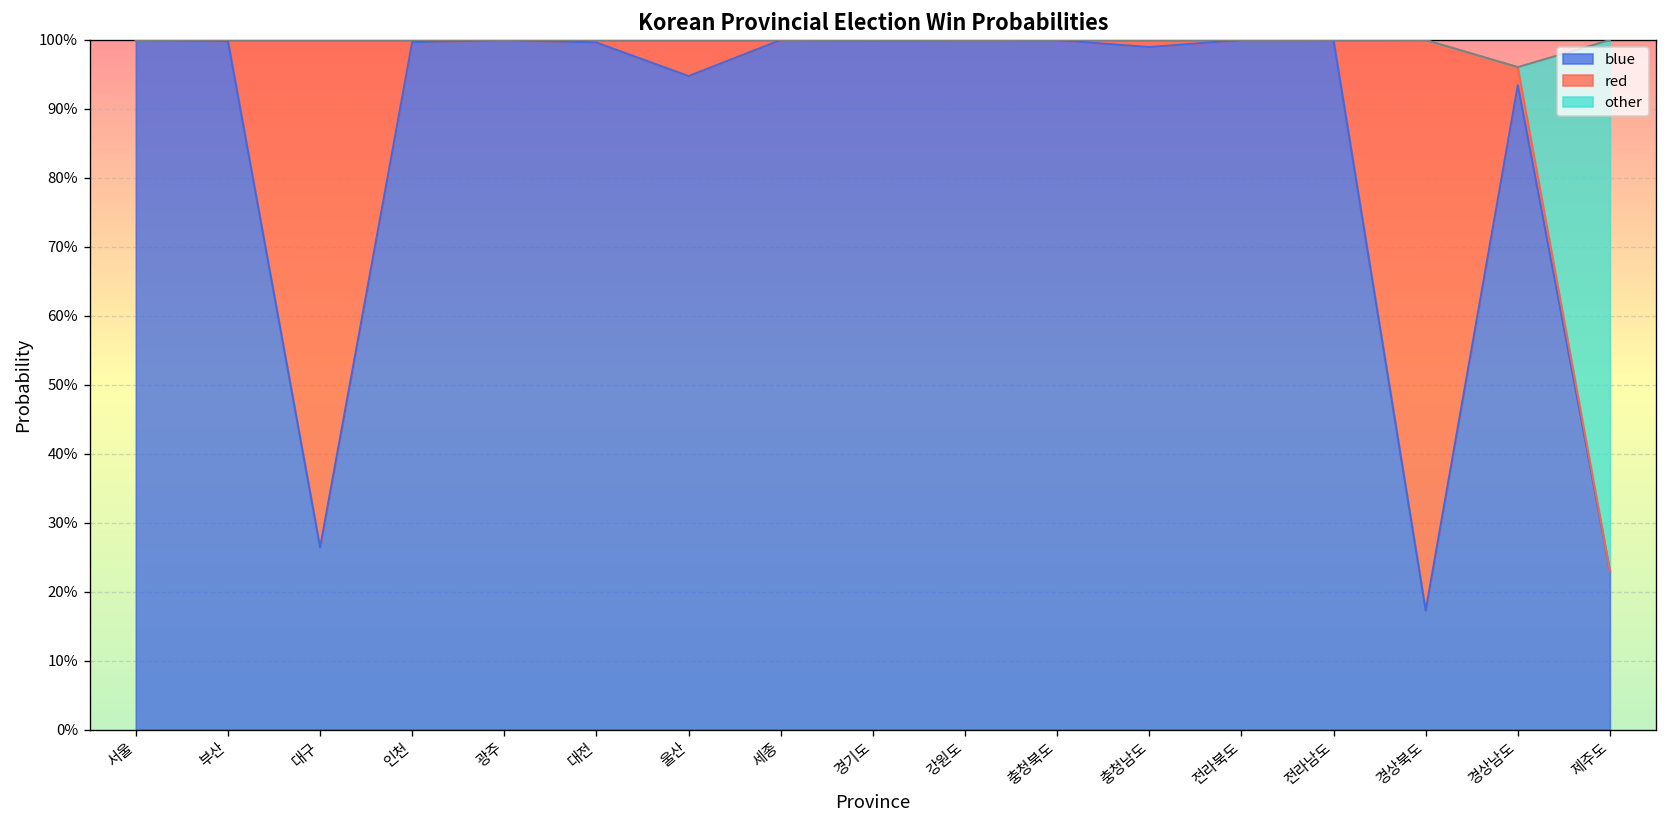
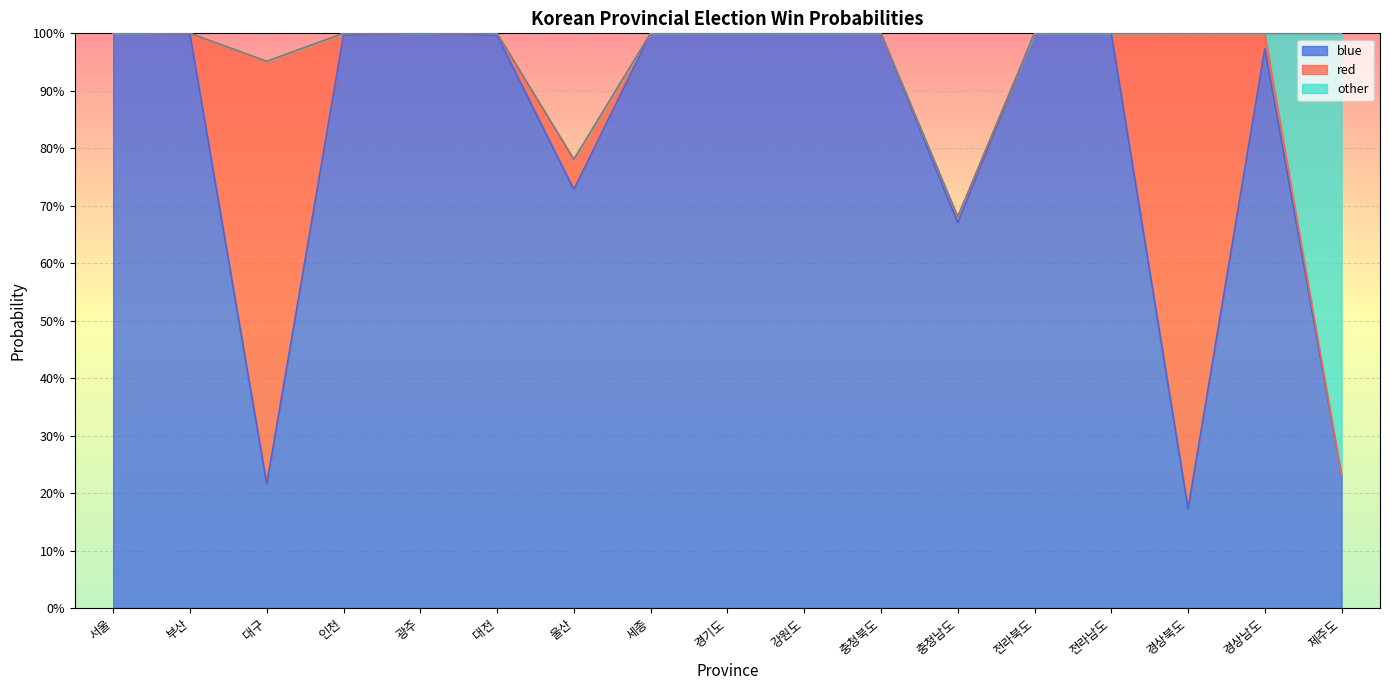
blue, 대구: 26% -> 22%
blue, 울산: 95% -> 73%
blue, 충청남도: 99% -> 67%
blue, 경상남도: 93% -> 97%
